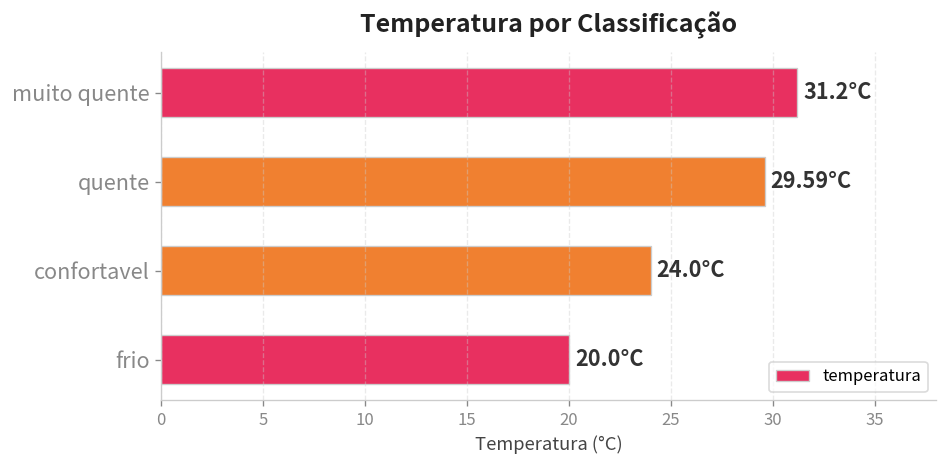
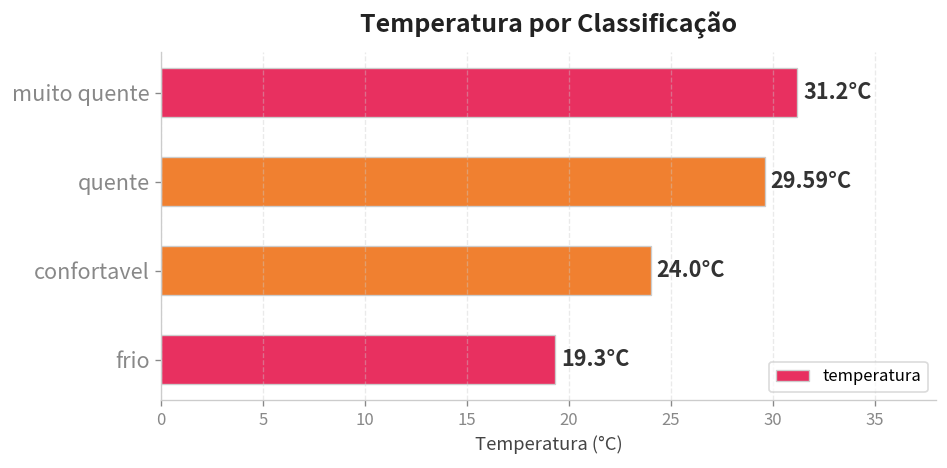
frio: 20.0°C -> 19.3°C
